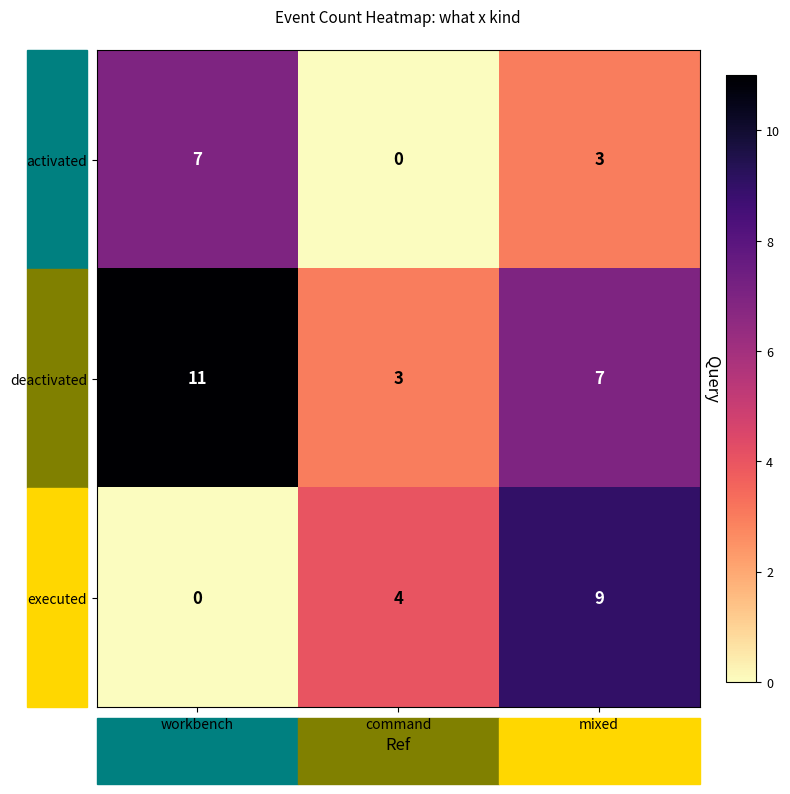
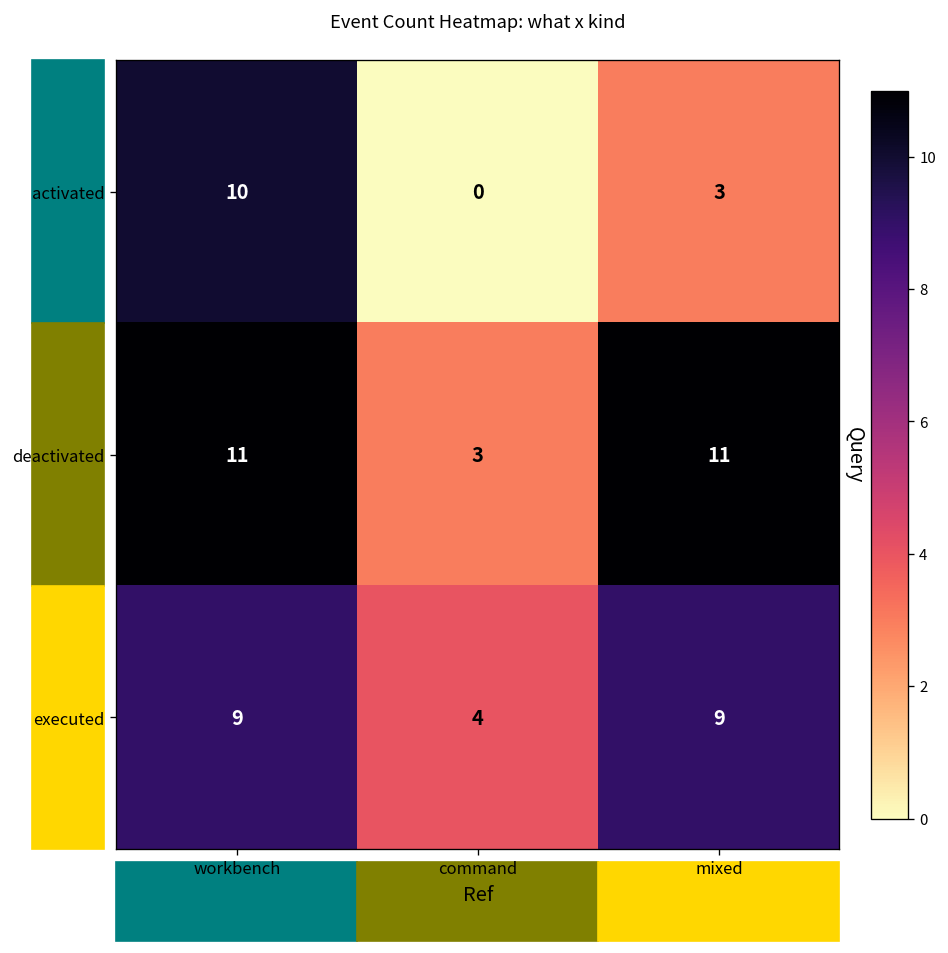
activated, workbench: 7 -> 10
deactivated, mixed: 7 -> 11
executed, workbench: 0 -> 9
